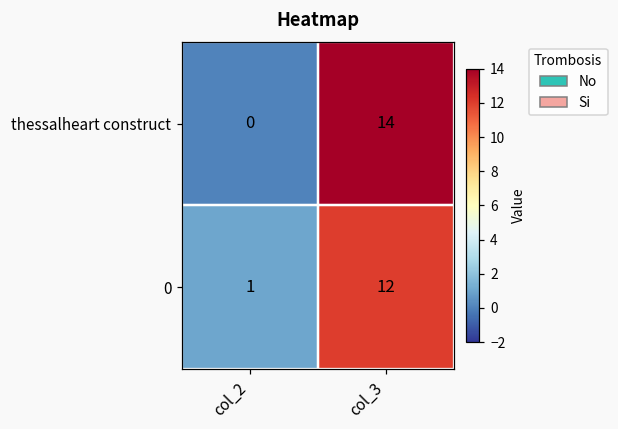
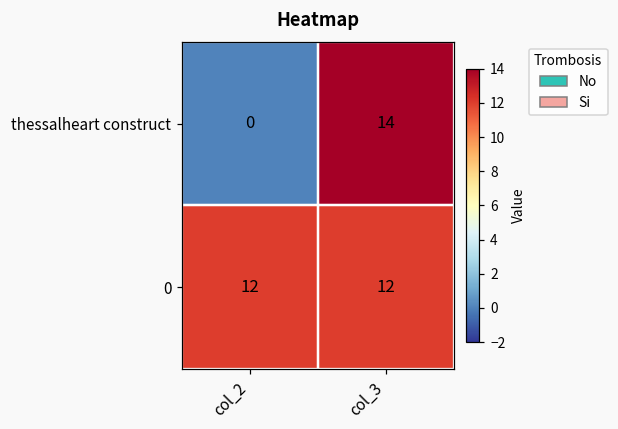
0, col_2: 1 -> 12
